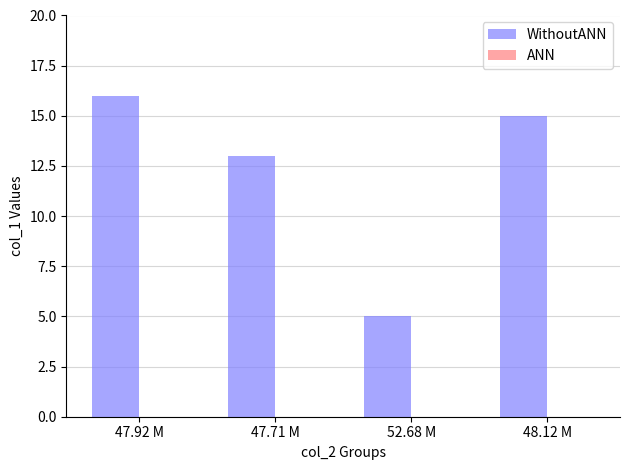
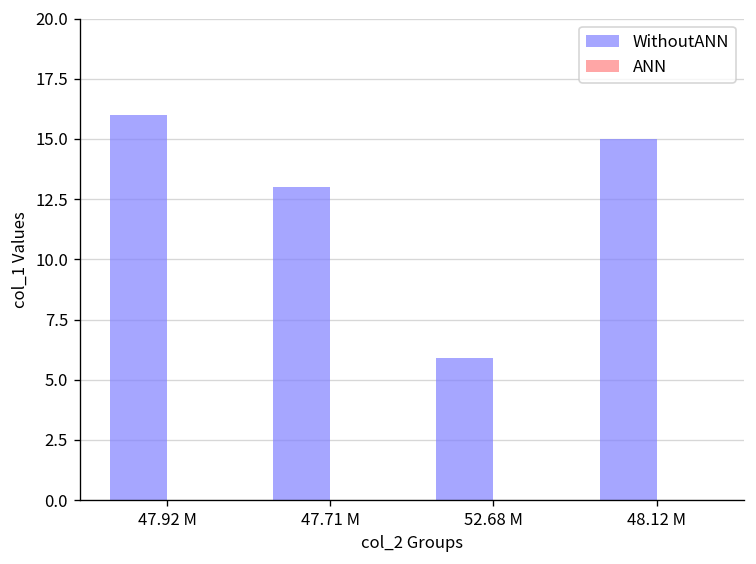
WithoutANN, 52.68 M: 5.0 -> 5.9
